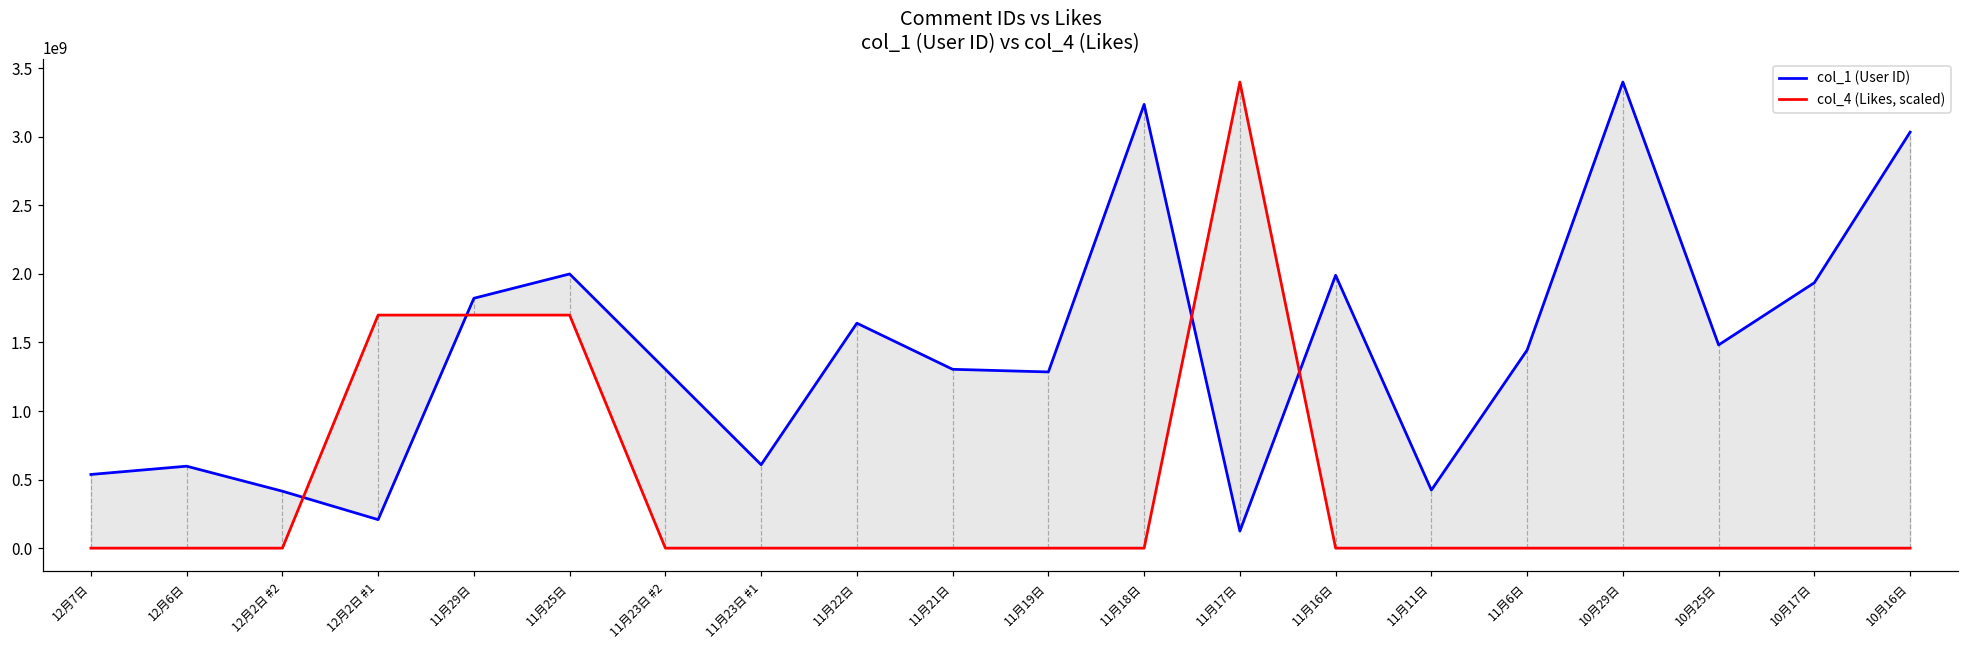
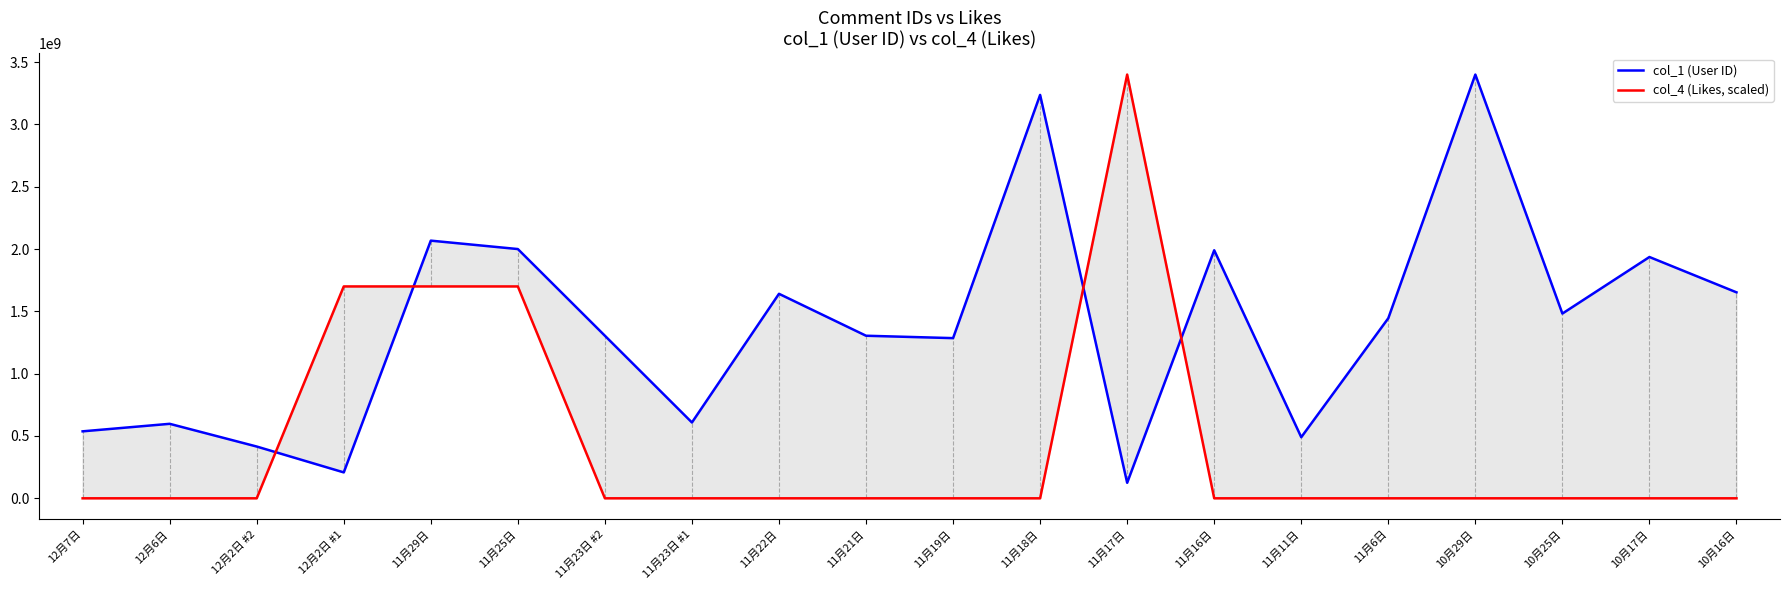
col_1 (User ID), 11月29日: 1820000000 -> 2070000000
col_1 (User ID), 11月11日: 420000000 -> 490000000
col_1 (User ID), 10月16日: 3030000000 -> 1650000000
